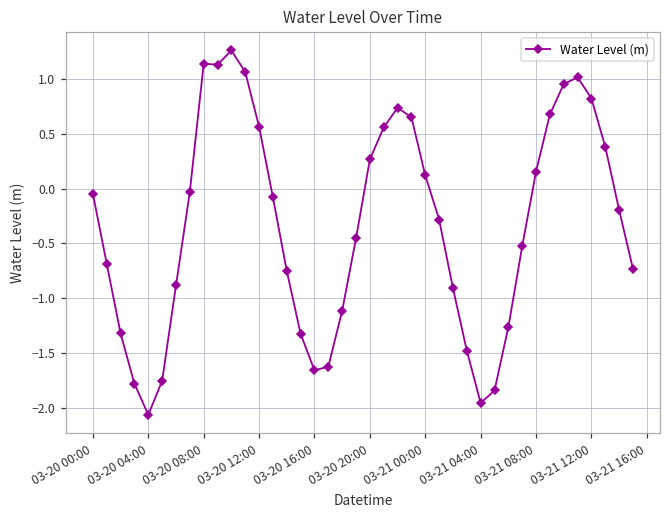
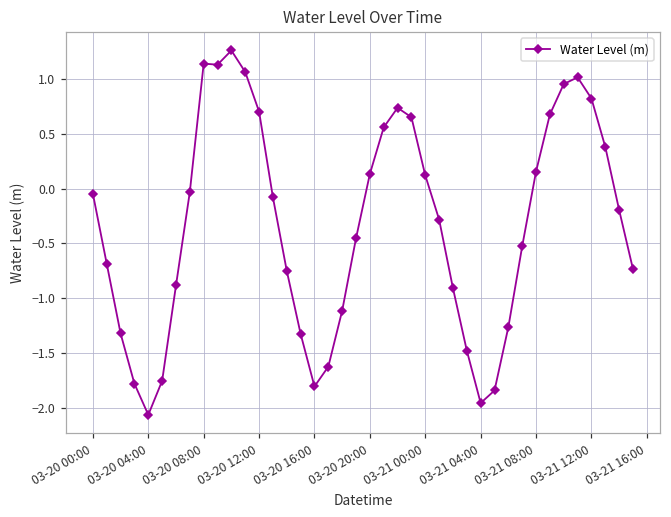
03-20 12:00: 0.6 -> 0.7
03-20 16:00: -1.7 -> -1.8
03-20 20:00: 0.3 -> 0.1
